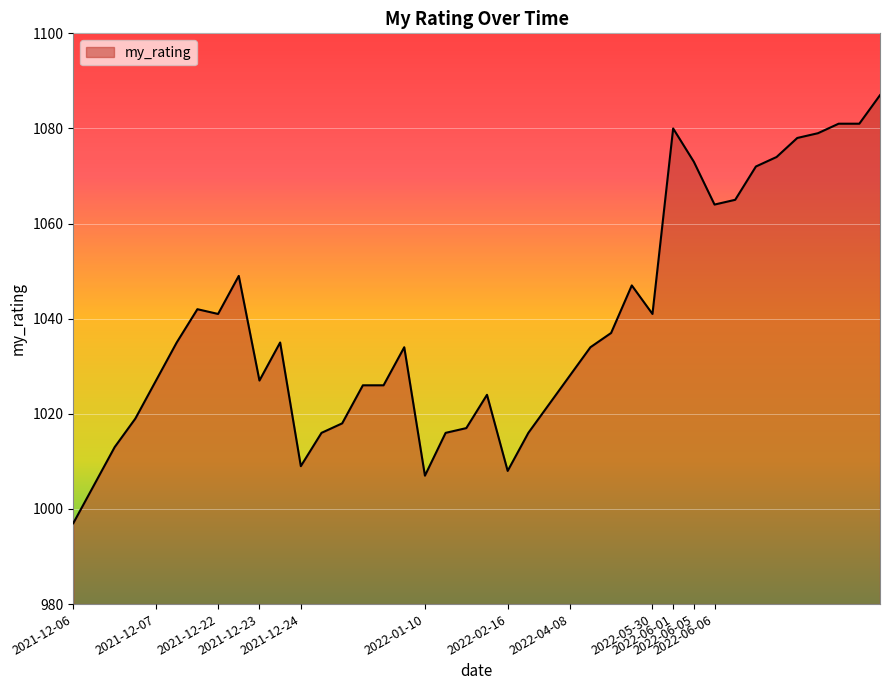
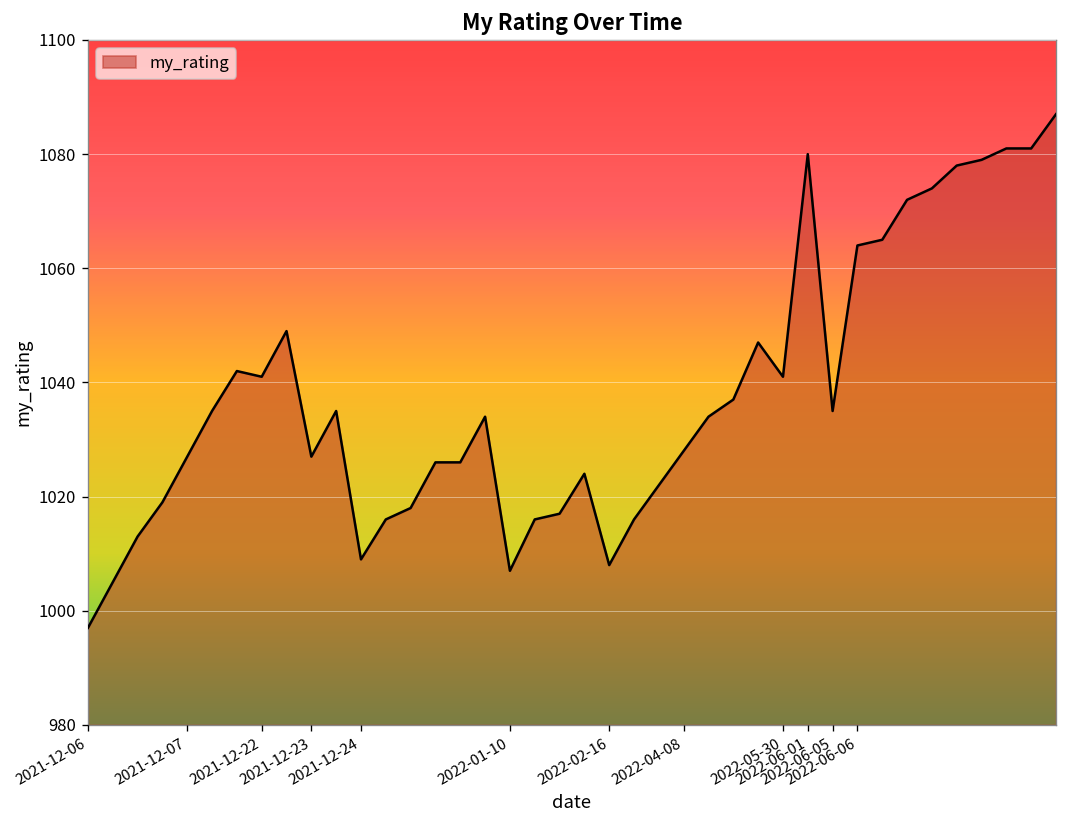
2022-06-05: 1073 -> 1035
